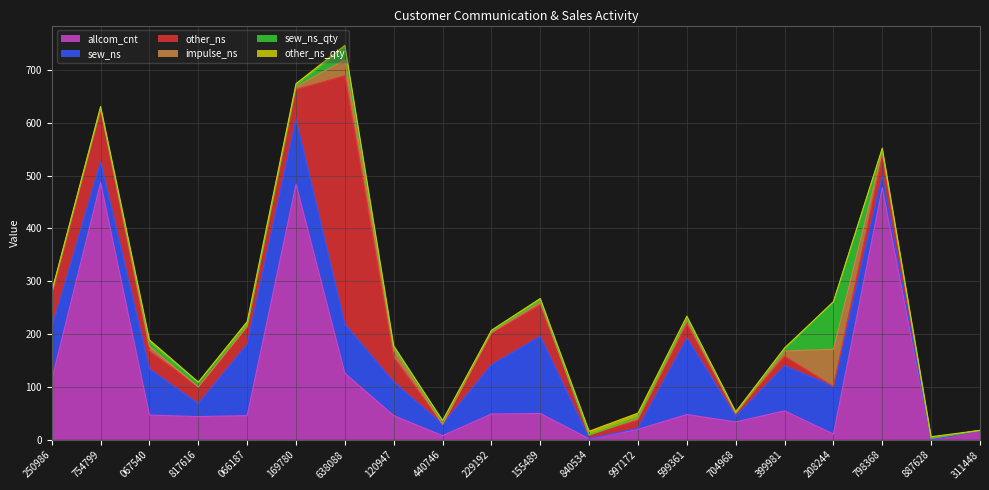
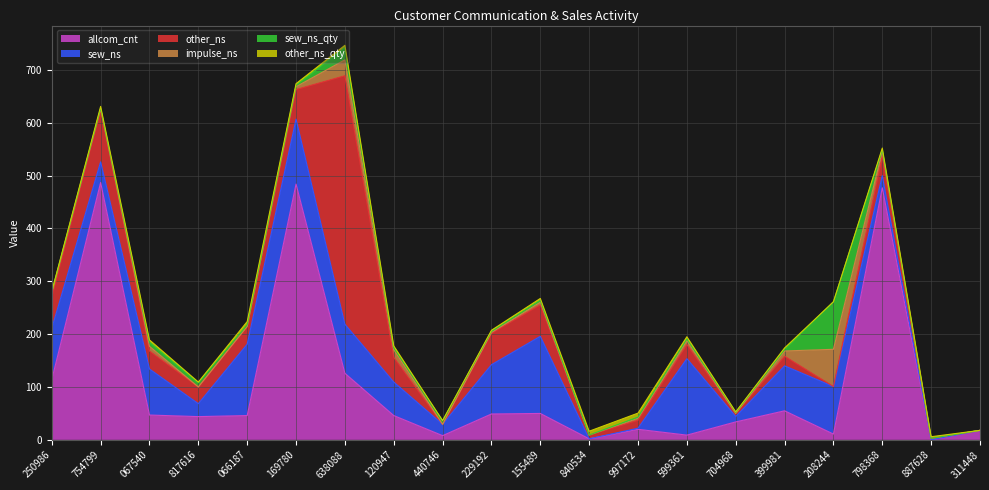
allcom_cnt, 599361: 50 -> 10
